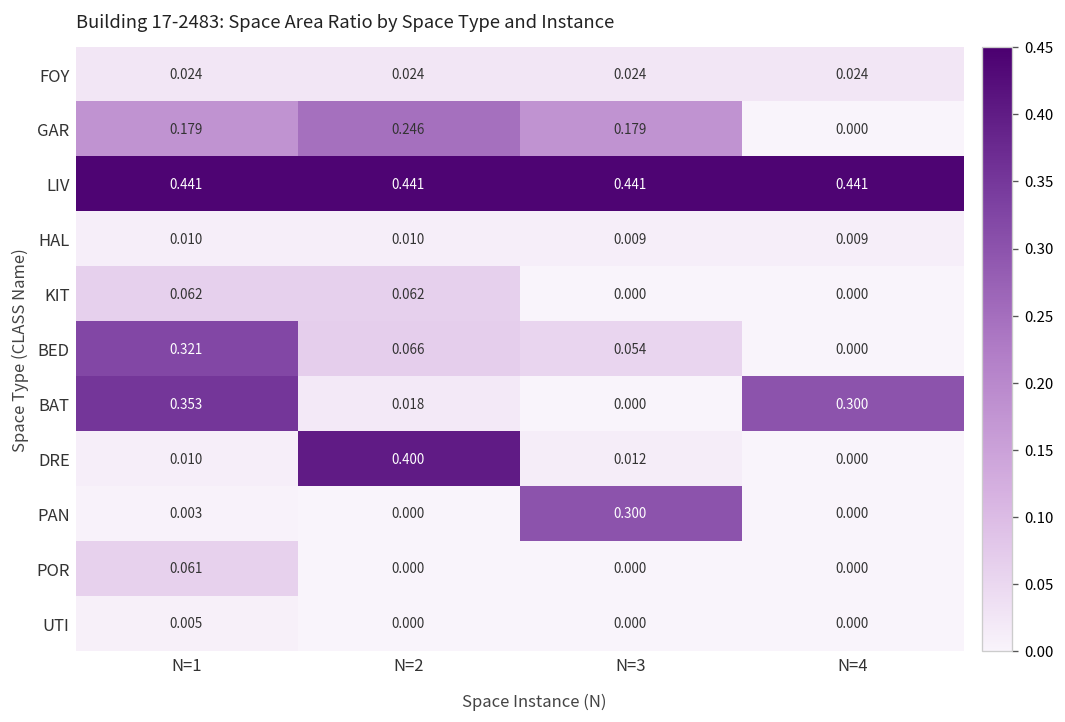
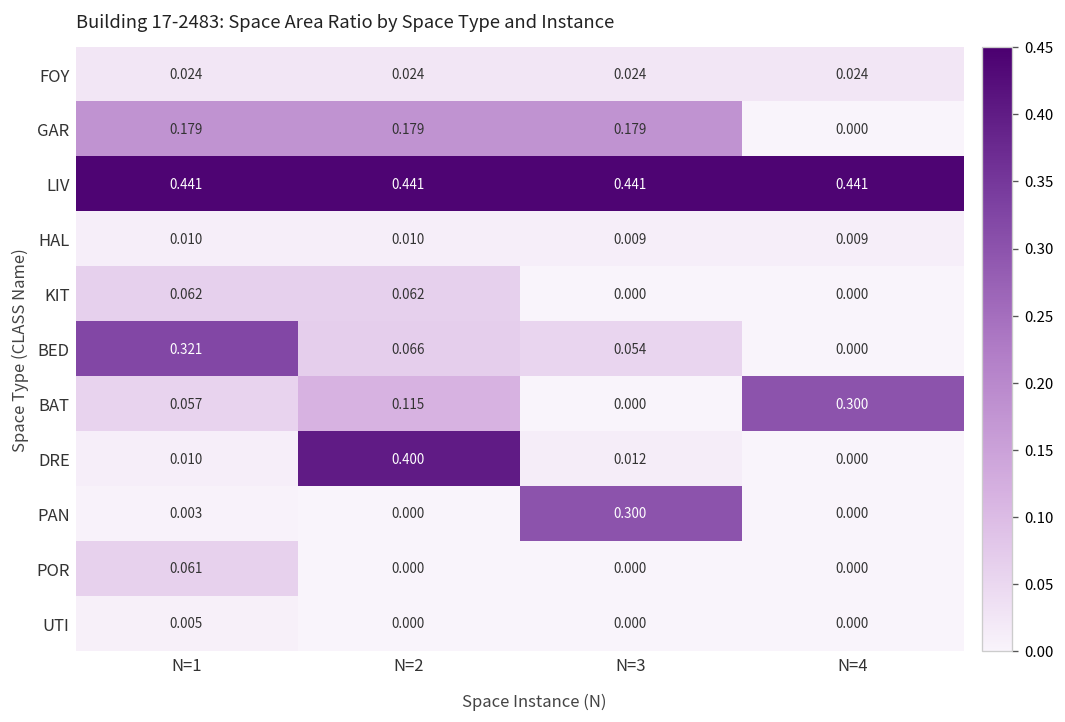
GAR, N=2: 0.246 -> 0.179
BAT, N=1: 0.353 -> 0.057
BAT, N=2: 0.018 -> 0.115
